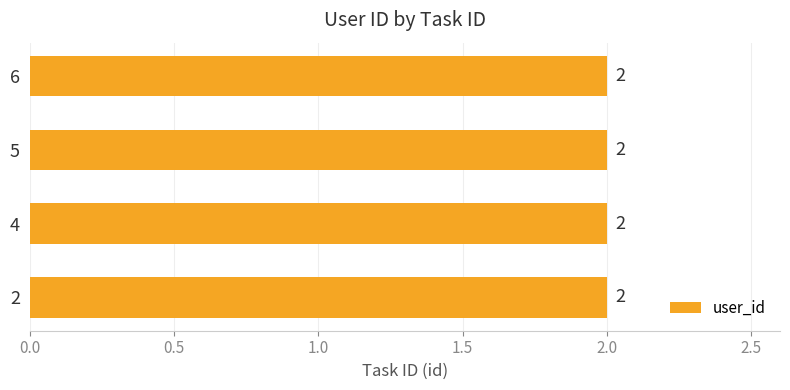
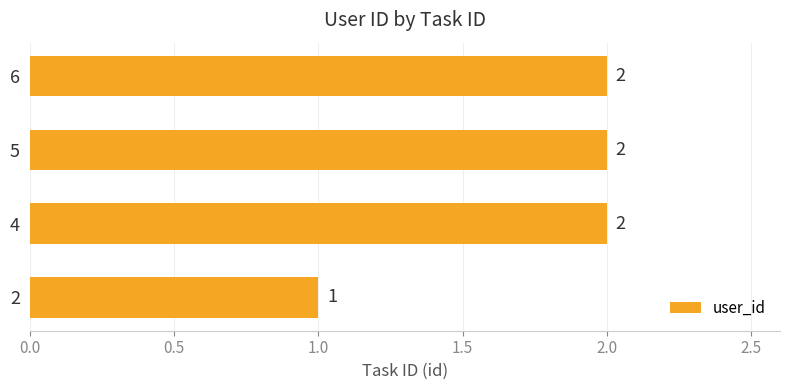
2: 2 -> 1
